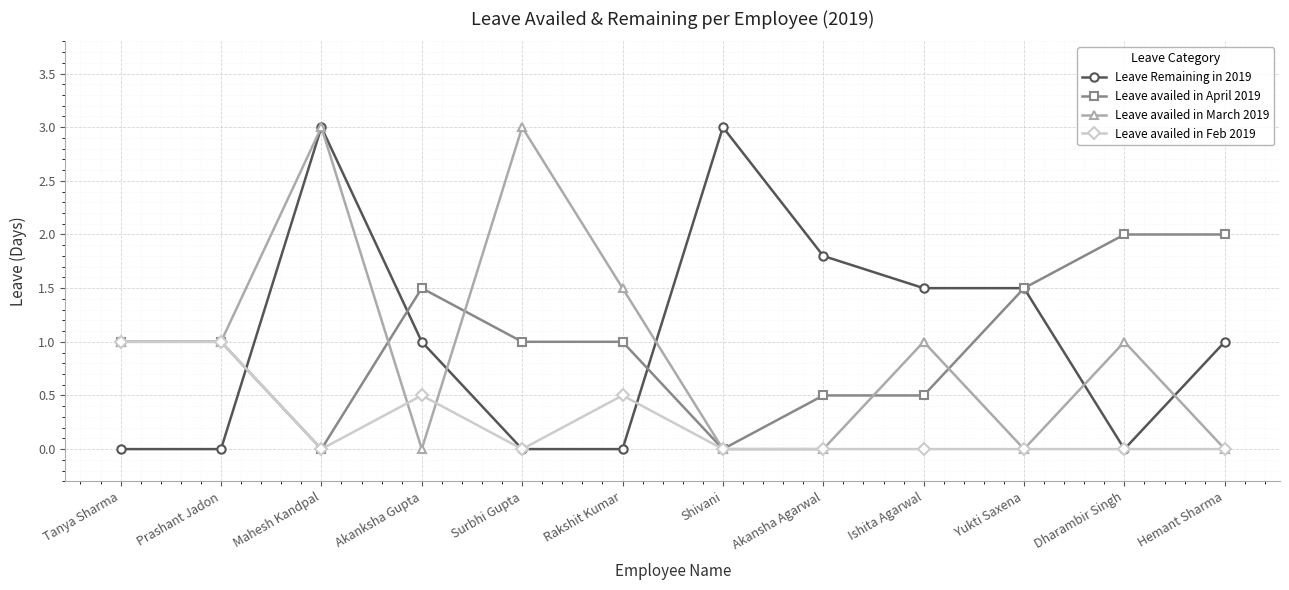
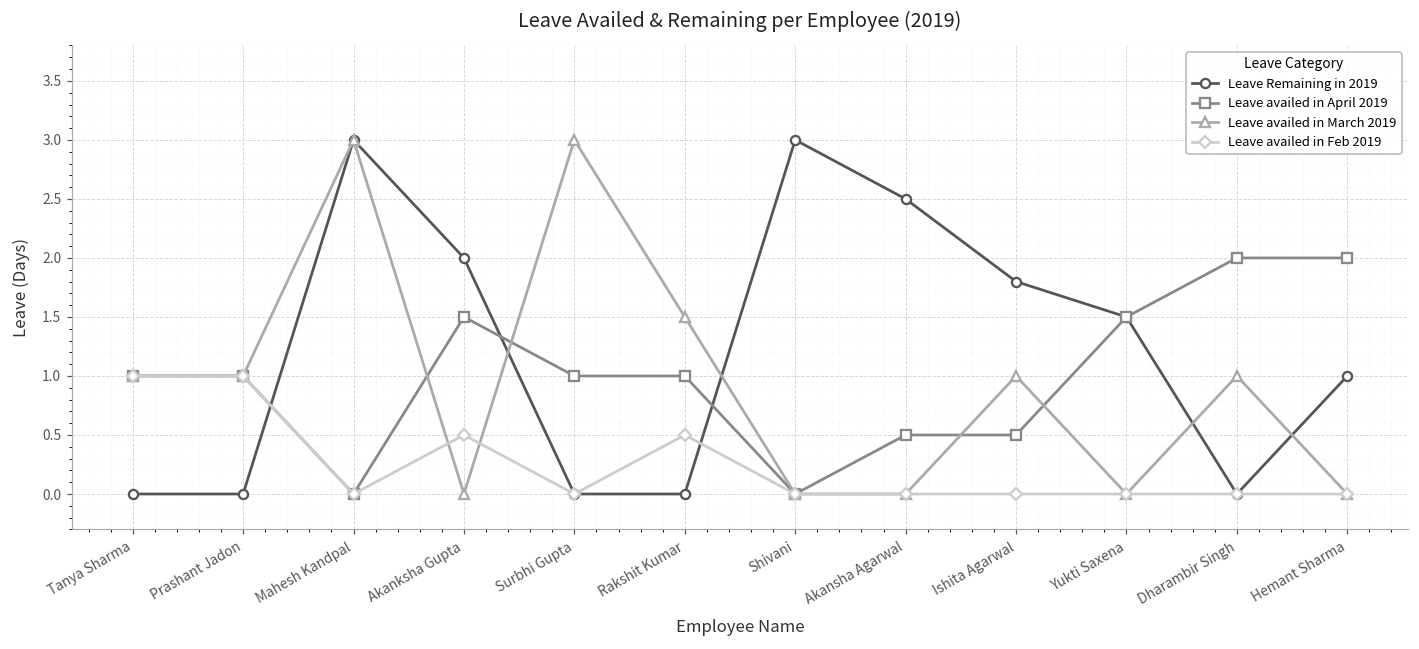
Leave Remaining in 2019, Akanksha Gupta: 1 -> 2
Leave Remaining in 2019, Akansha Agarwal: 1.8 -> 2.5
Leave Remaining in 2019, Ishita Agarwal: 1.5 -> 1.8
